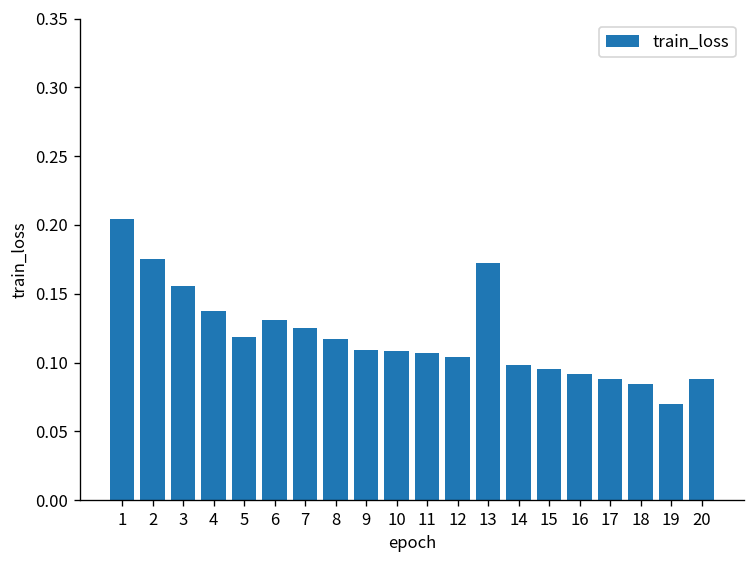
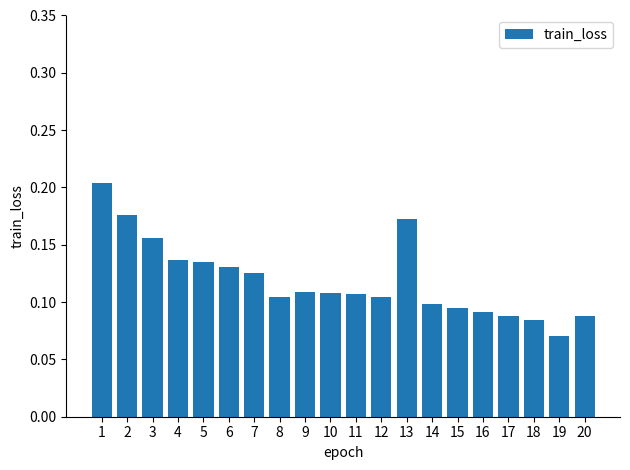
5: 0.119 -> 0.135
8: 0.117 -> 0.104
